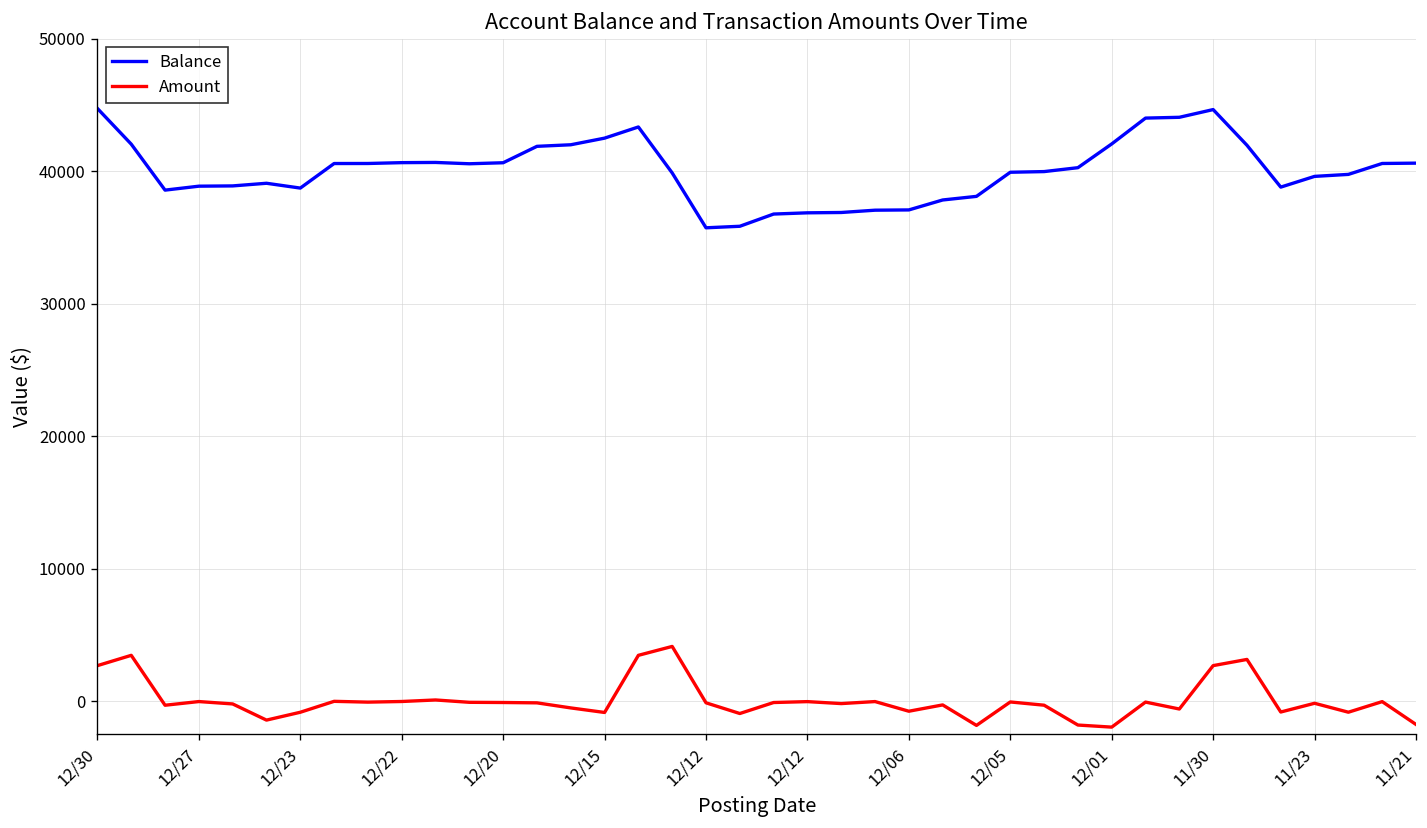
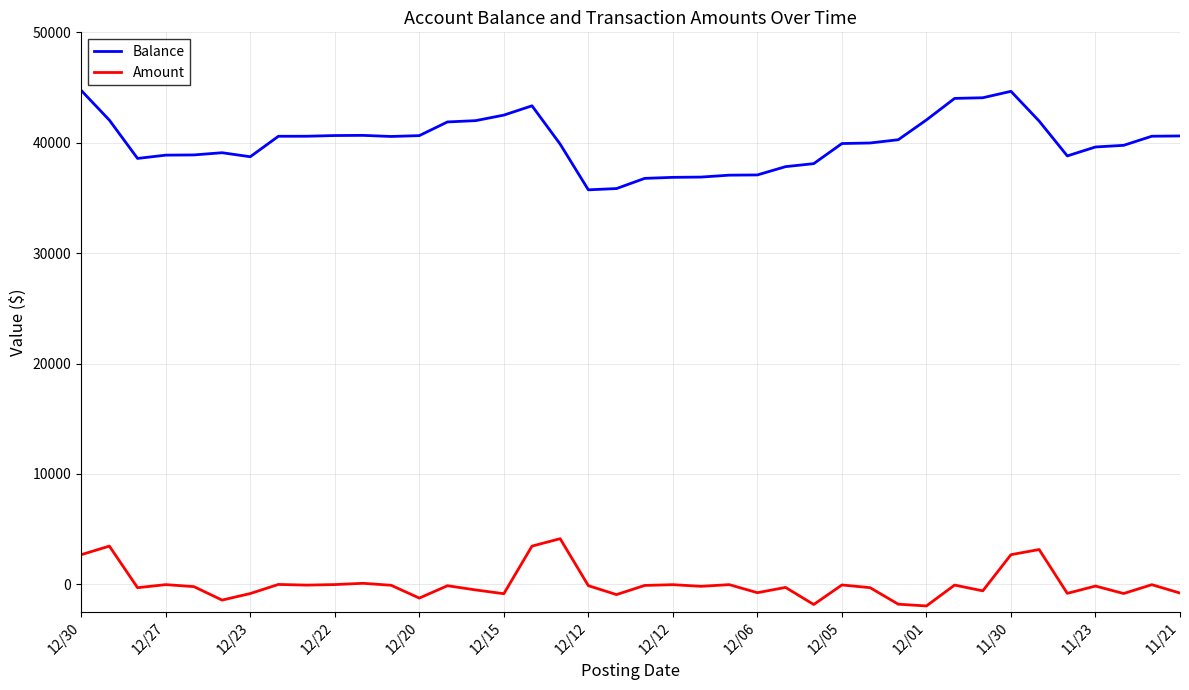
Amount, 12/20: -100 -> -1200
Amount, 11/21: -1700 -> -800
